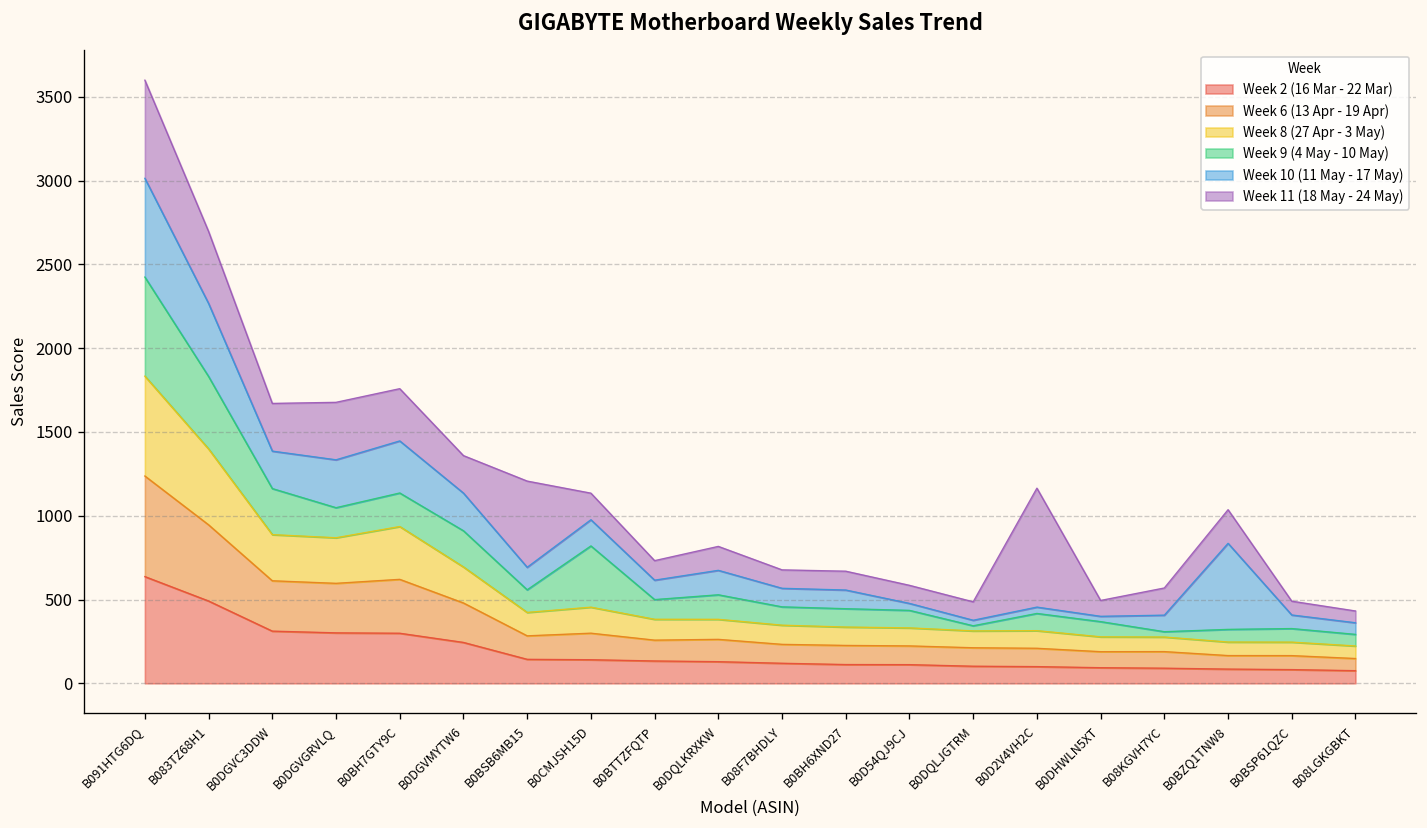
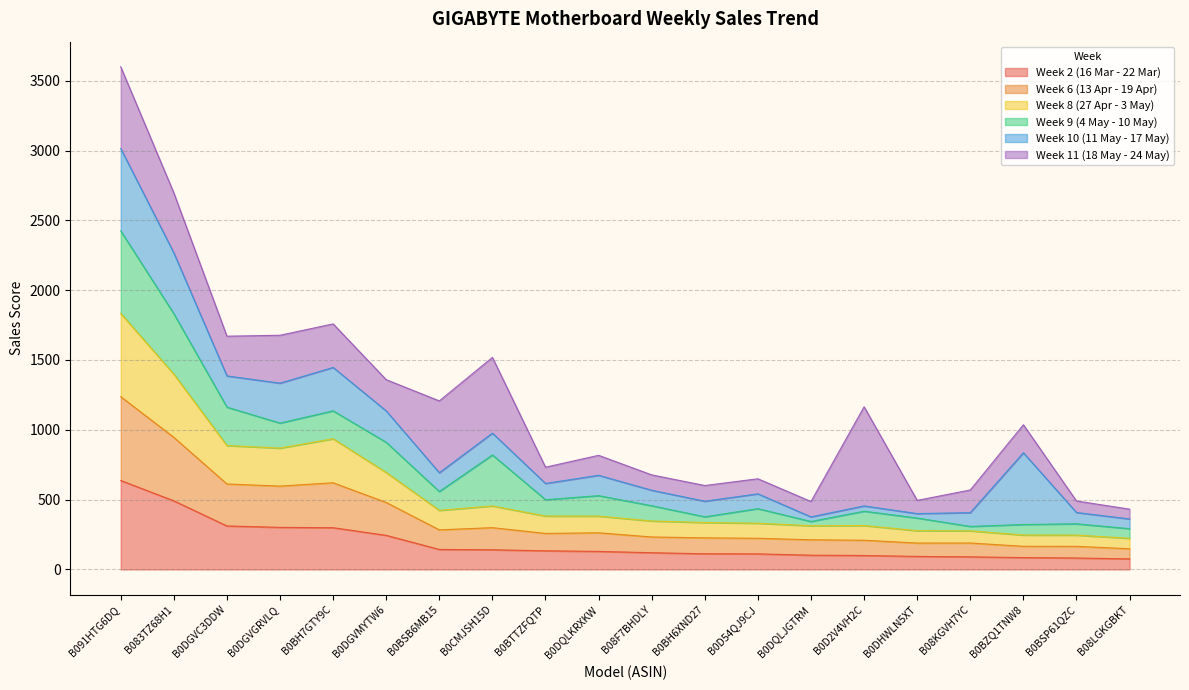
Week 11 (18 May - 24 May), B0CMJSH15D: 160 -> 540
Week 9 (4 May - 10 May), B0BH6XND27: 110 -> 40
Week 10 (11 May - 17 May), B0D54QJ9CJ: 40 -> 110
